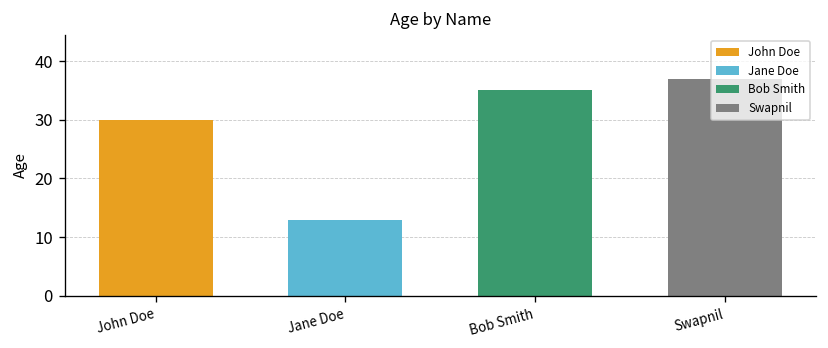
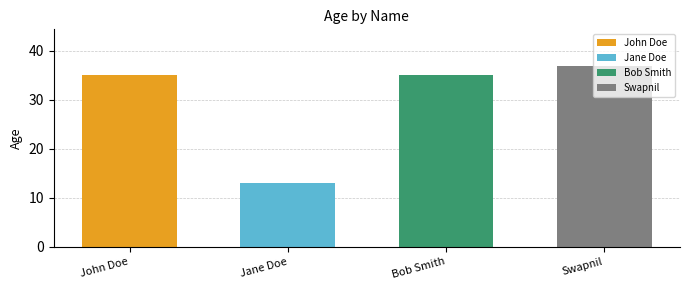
John Doe: 30 -> 35
